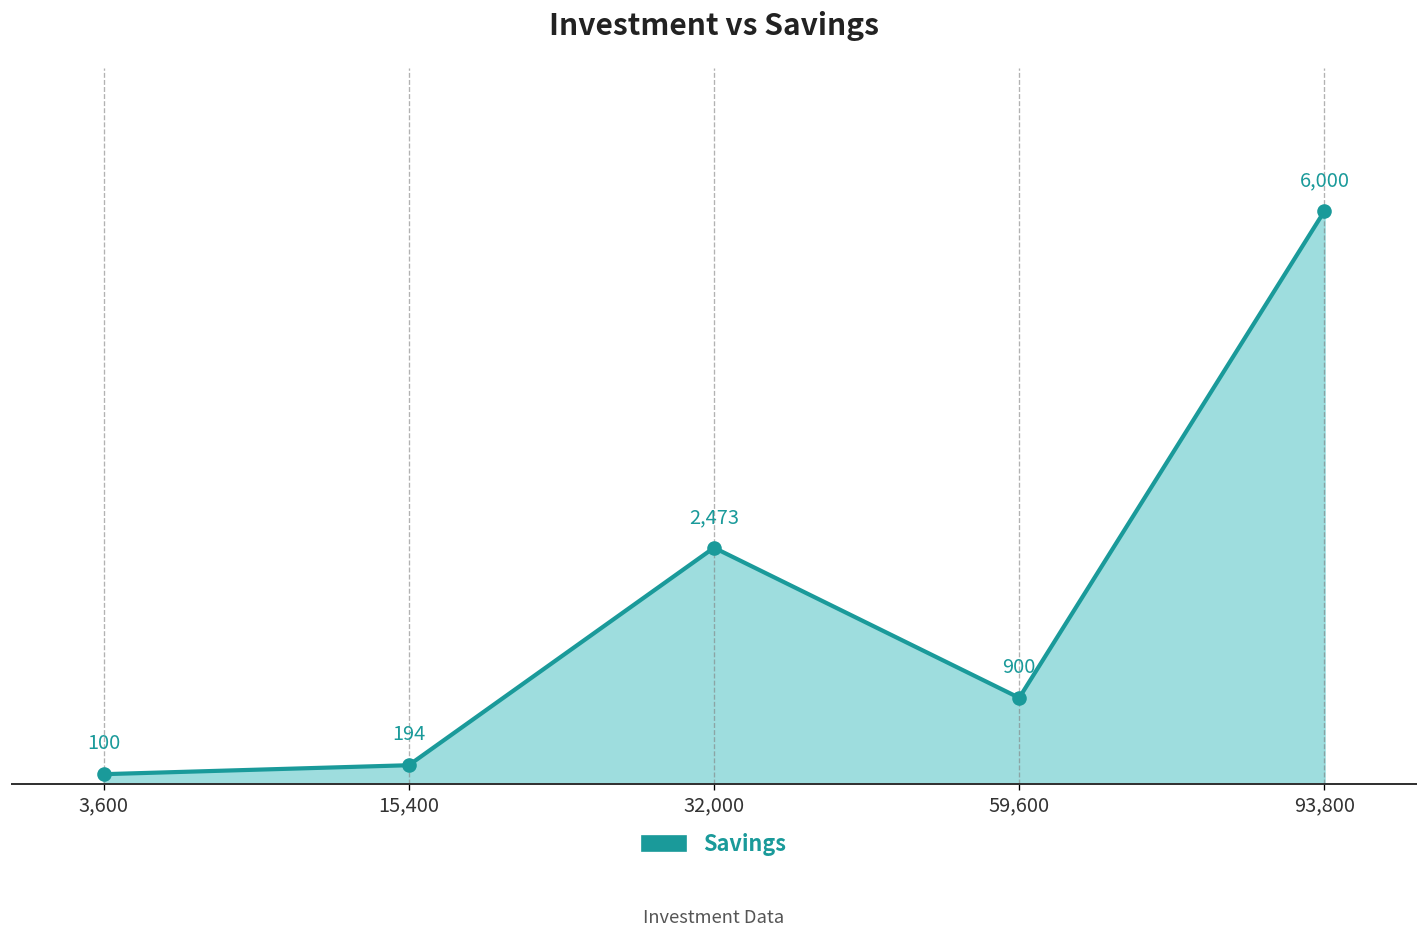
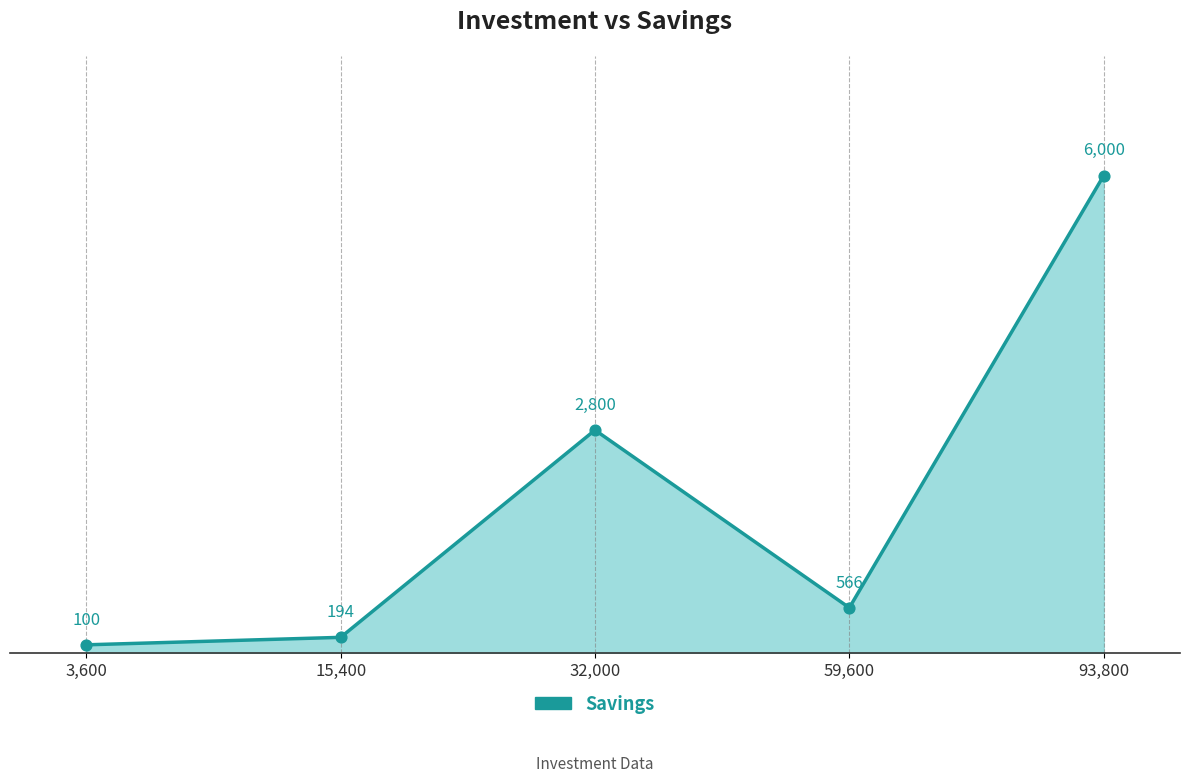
32,000: 2,473 -> 2,800
59,600: 900 -> 566
